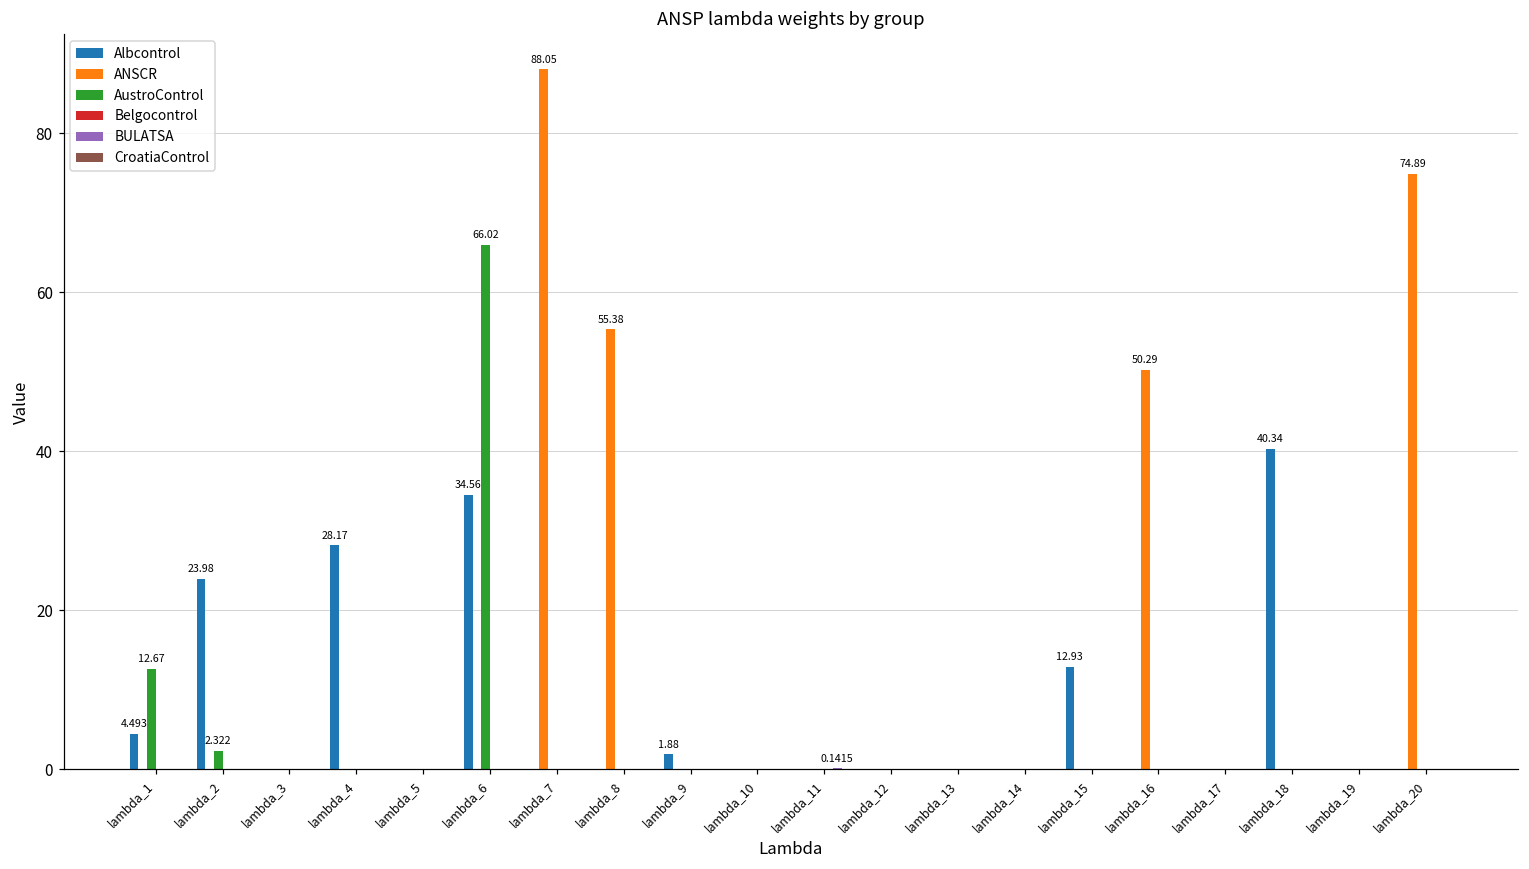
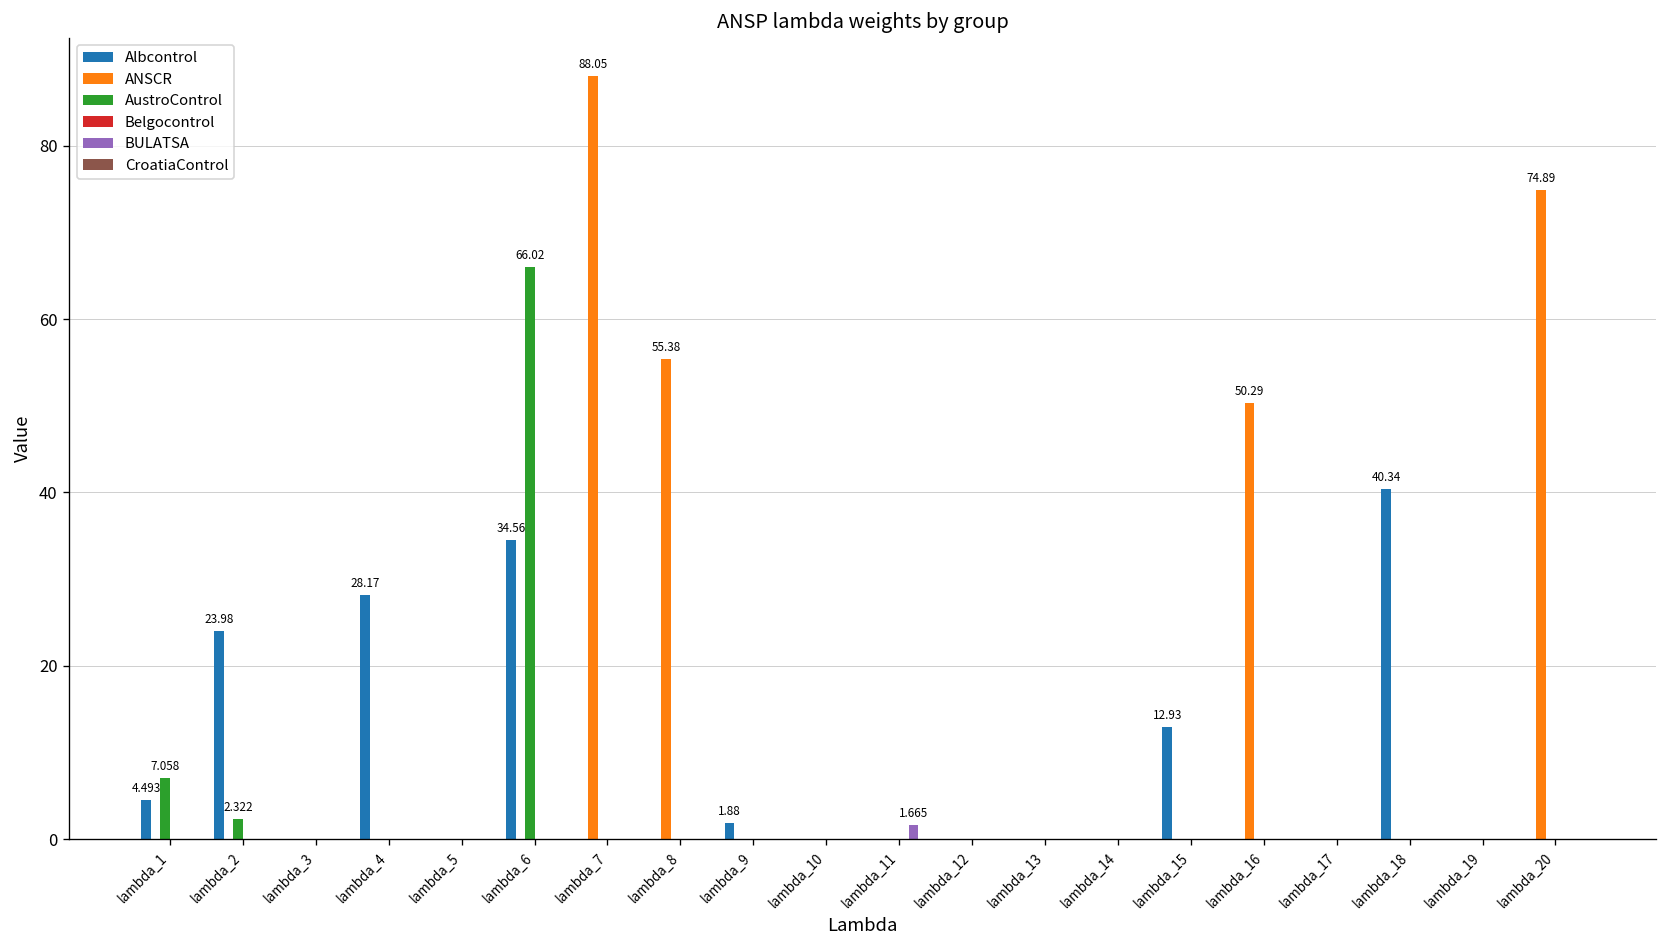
AustroControl, lambda_1: 12.67 -> 7.058
BULATSA, lambda_11: 0.1415 -> 1.665
